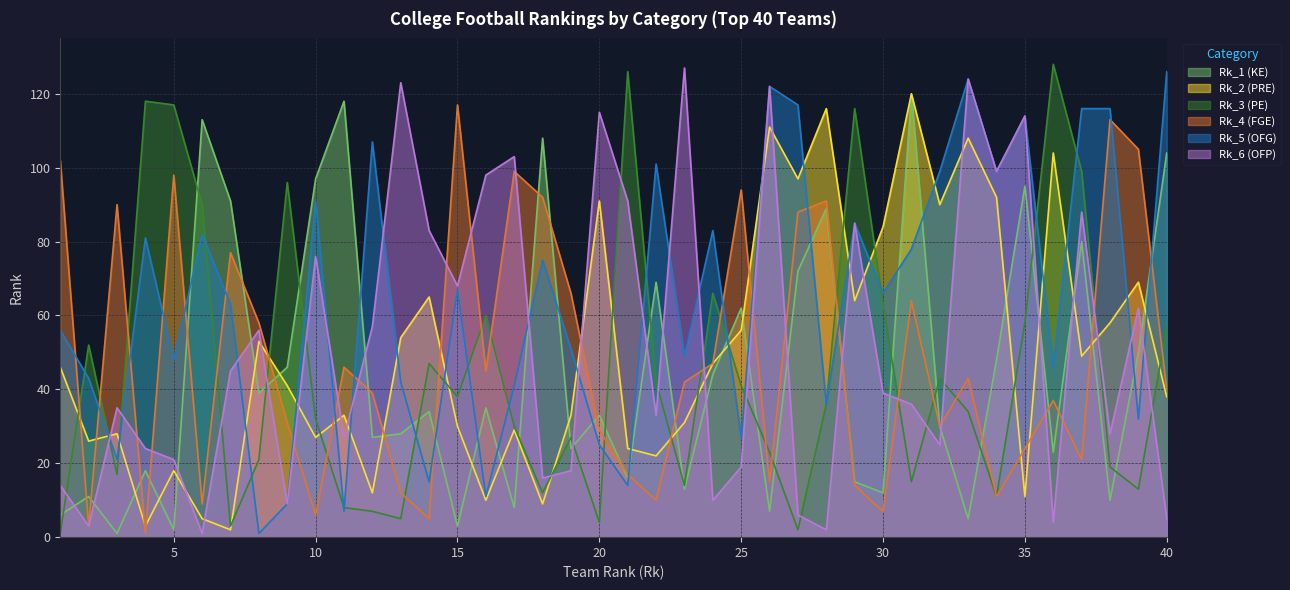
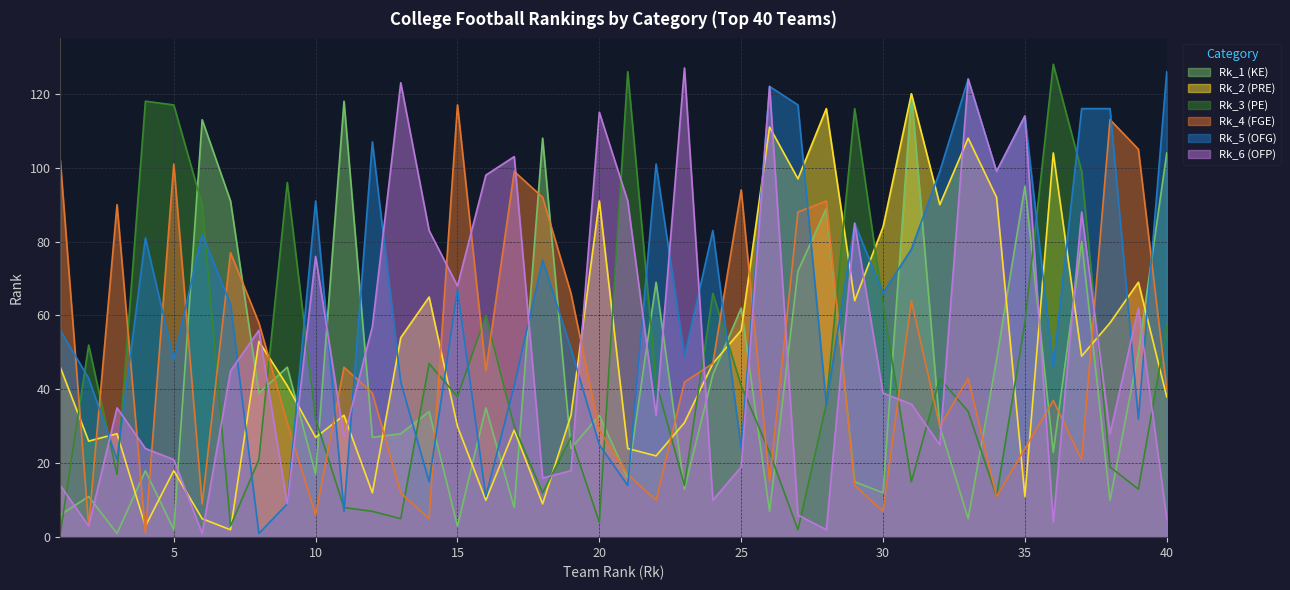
Rk_4 (FGE), 5: 98 -> 101
Rk_1 (KE), 10: 97 -> 17
Rk_5 (OFG), 25: 27 -> 24
